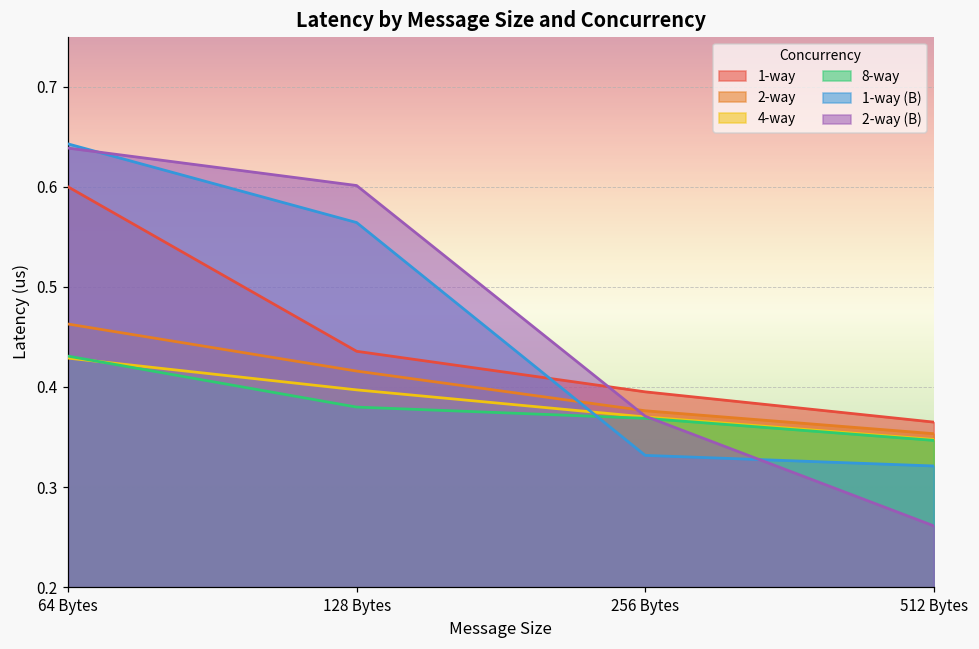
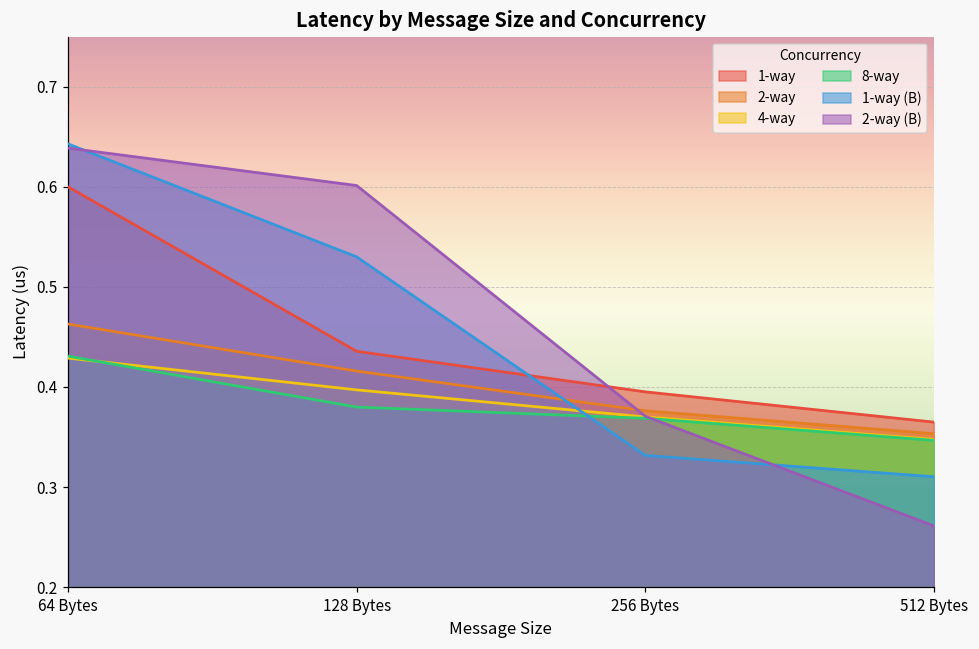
1-way (B), 128 Bytes: 0.56 -> 0.53
1-way (B), 512 Bytes: 0.32 -> 0.31
